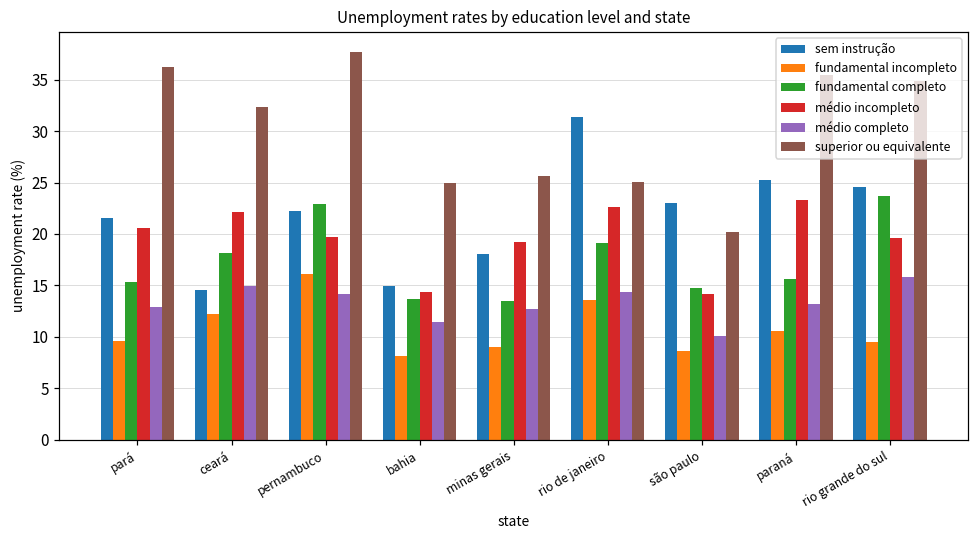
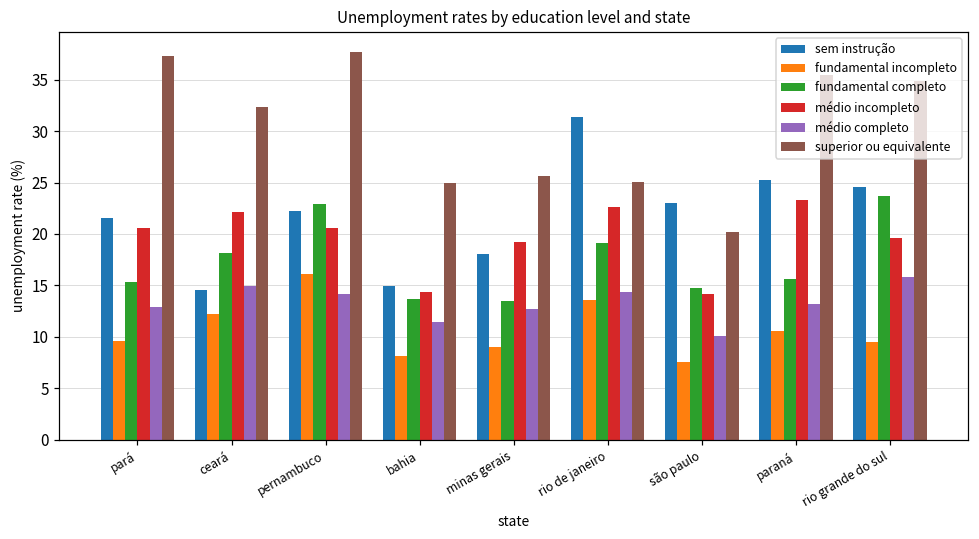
superior ou equivalente, pará: 36 -> 37
médio incompleto, pernambuco: 20 -> 21
fundamental incompleto, são paulo: 9 -> 8
